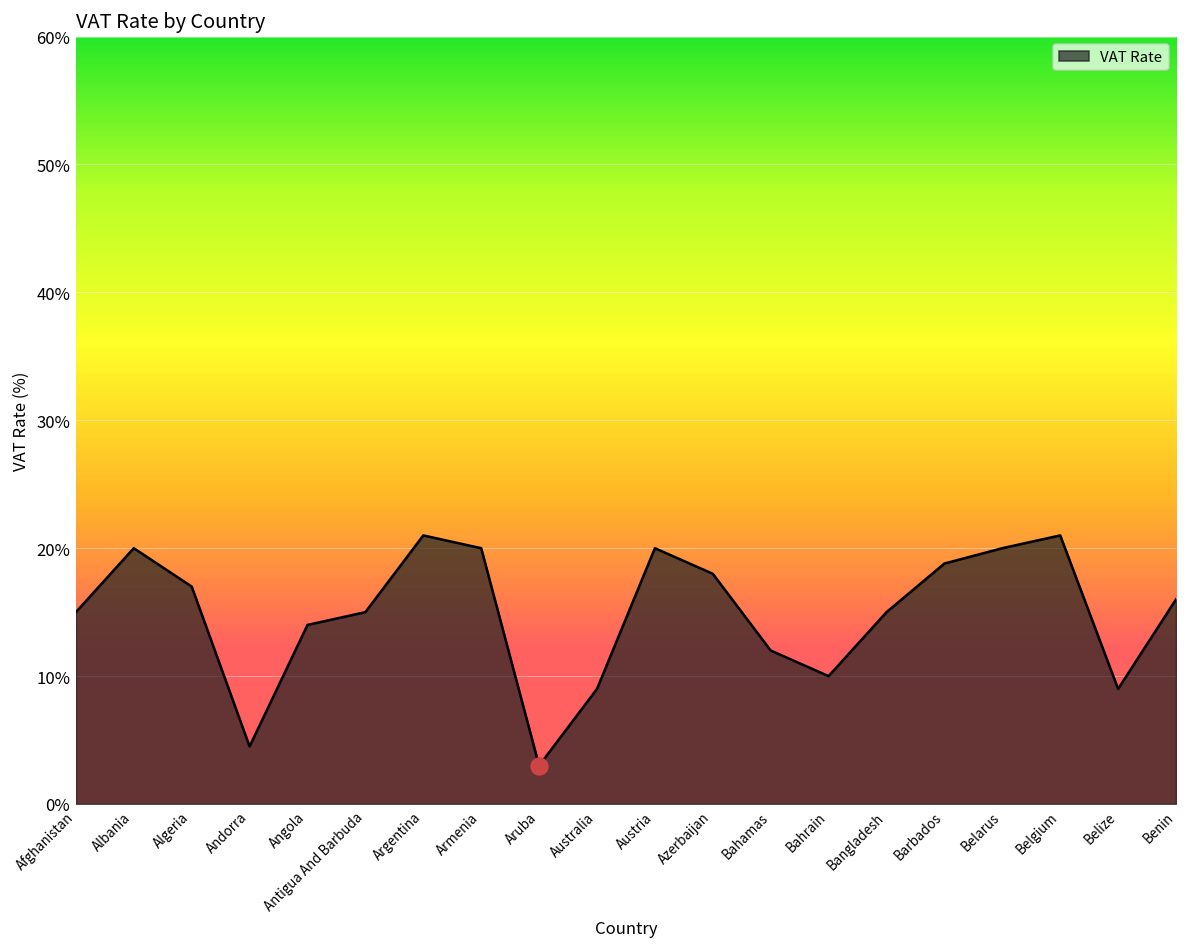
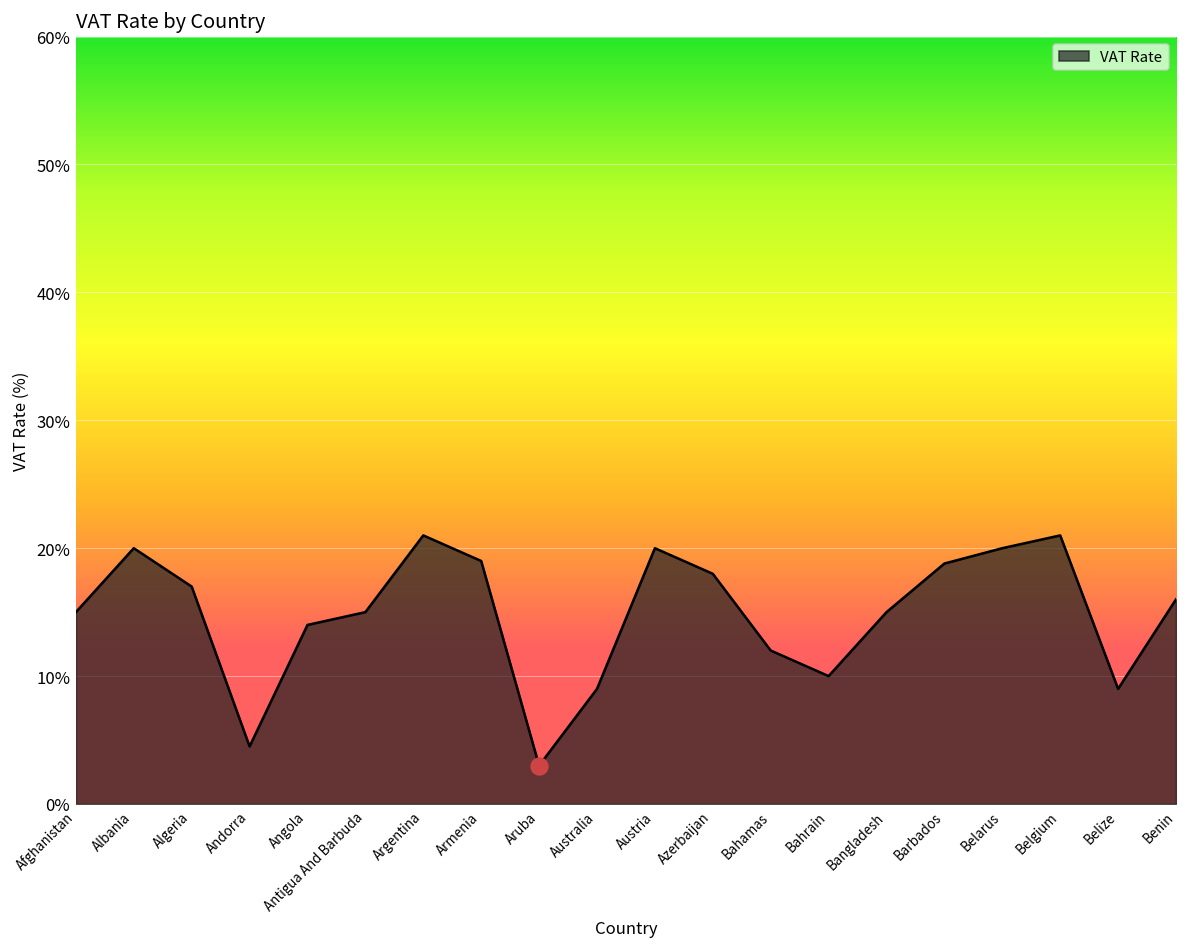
VAT Rate, Armenia: 20% -> 19%
